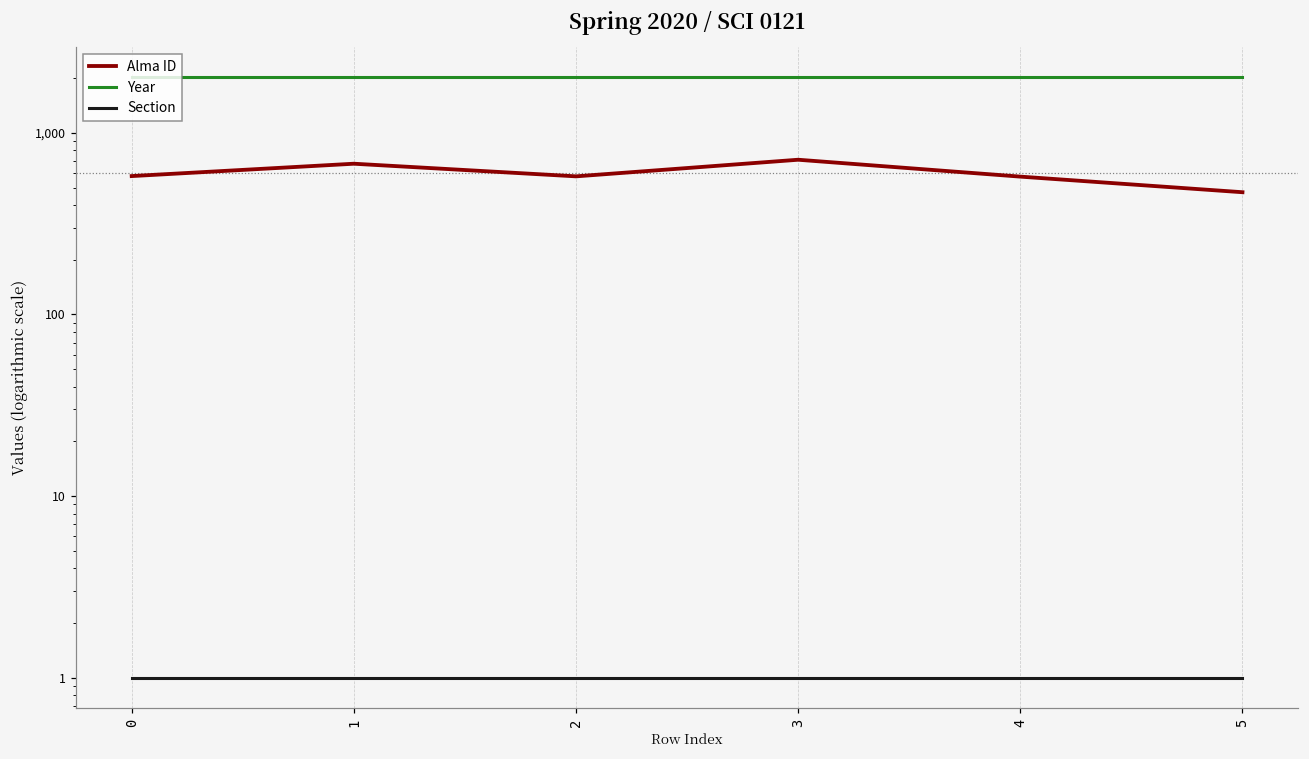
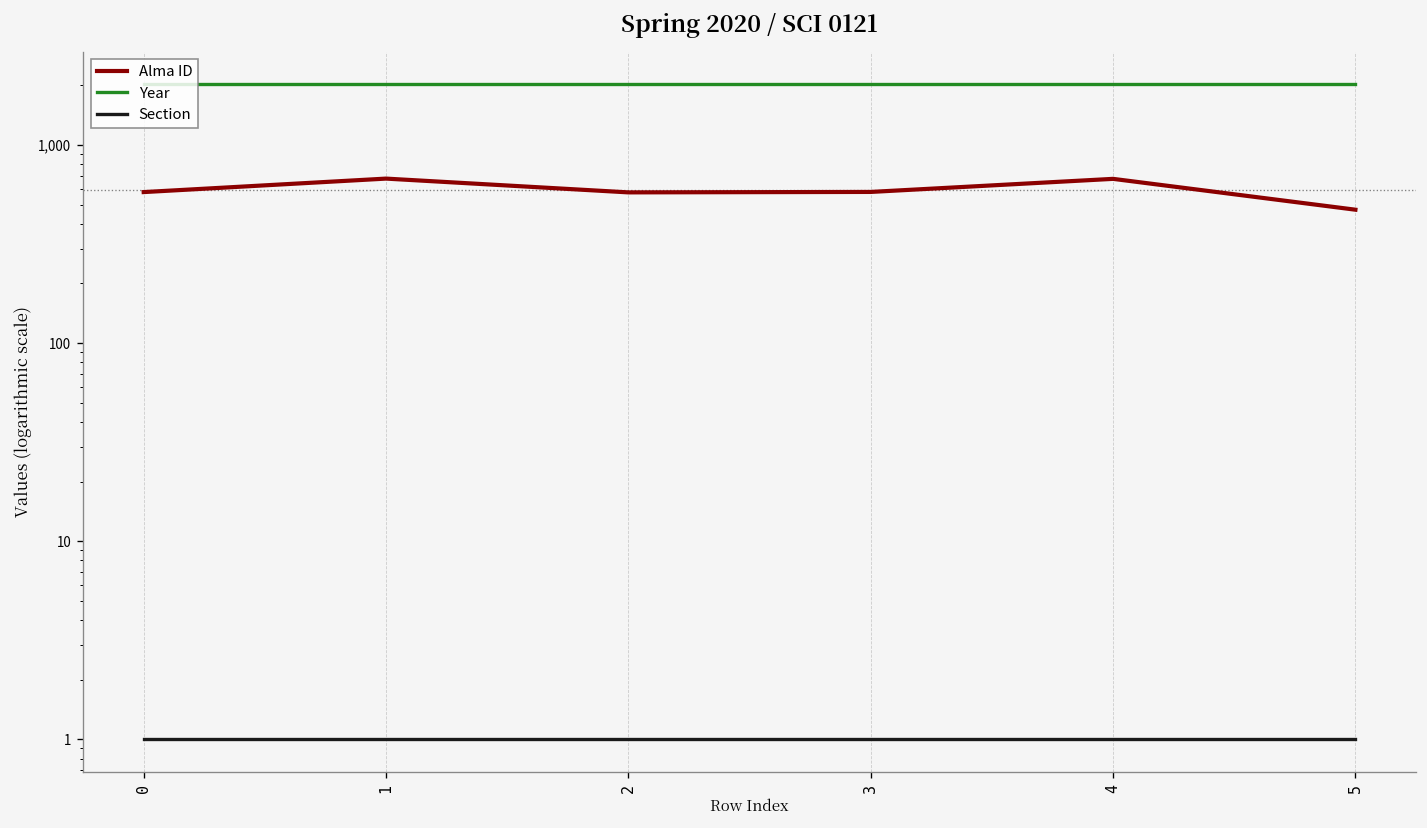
Alma ID, 3: 710 -> 580
Alma ID, 4: 570 -> 670
